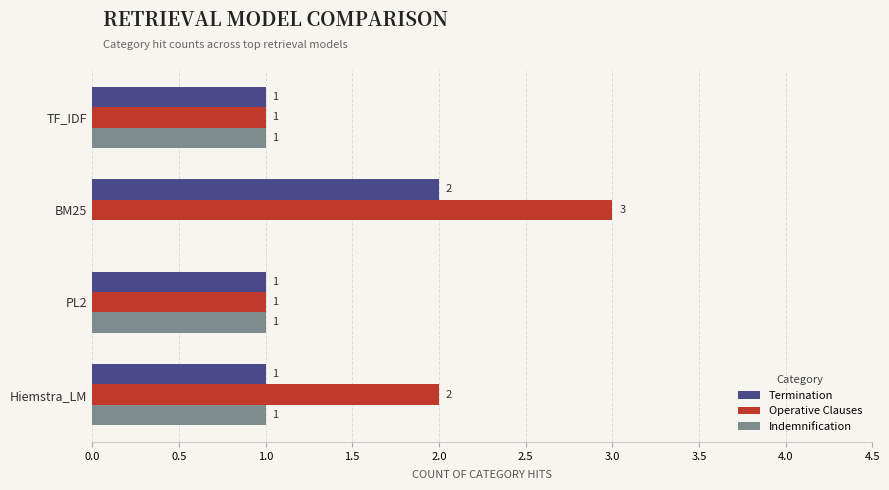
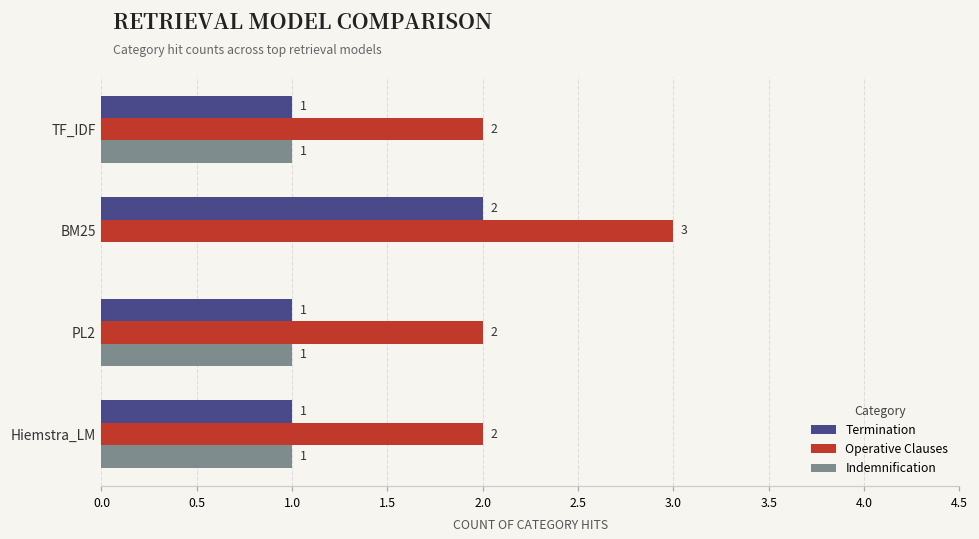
Operative Clauses, TF_IDF: 1 -> 2
Operative Clauses, PL2: 1 -> 2
